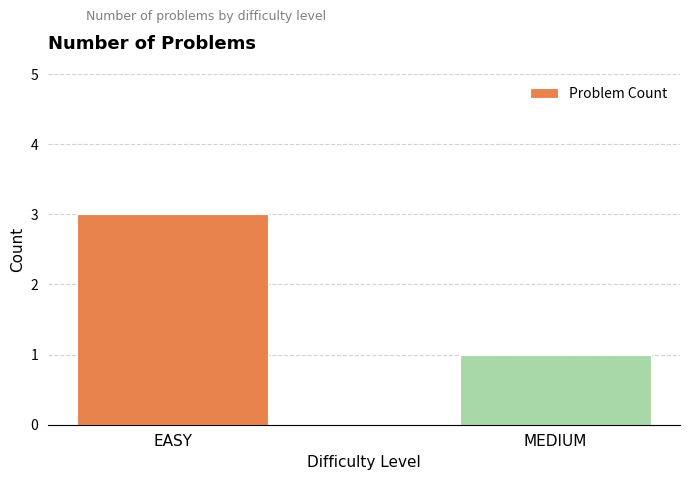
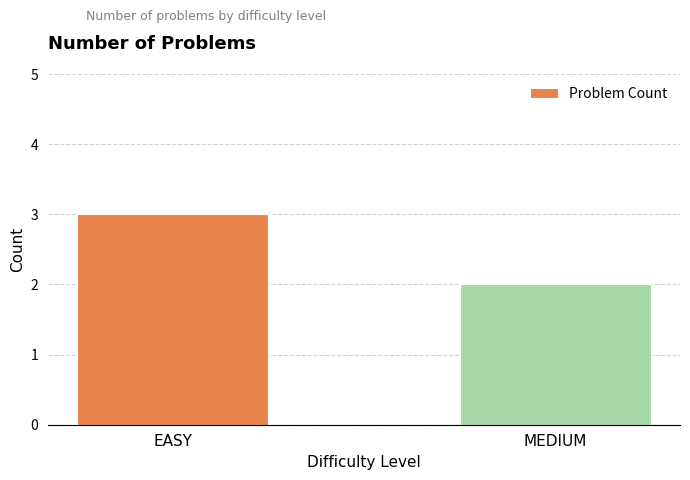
MEDIUM: 1 -> 2
